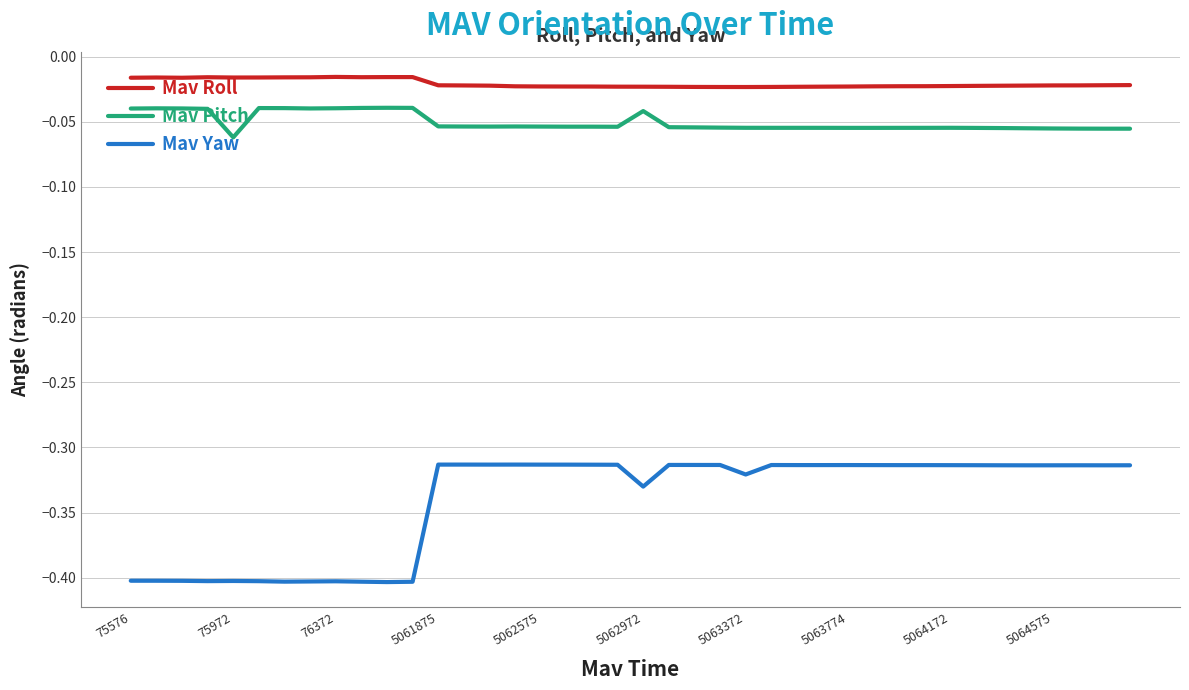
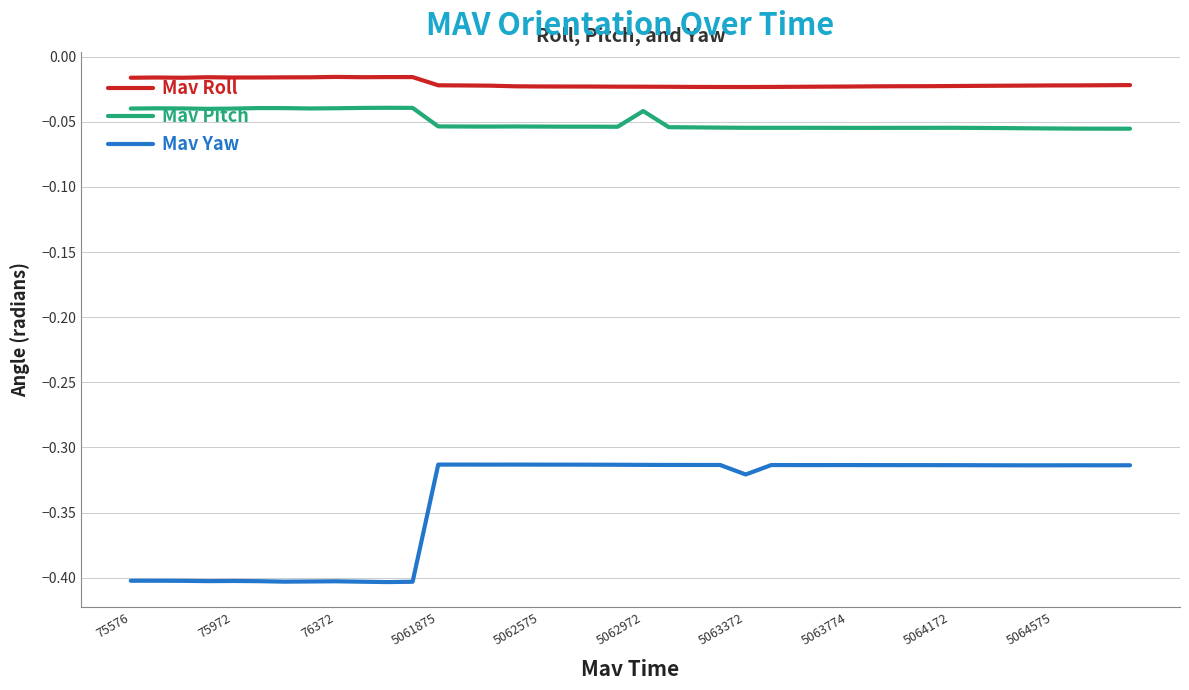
Mav Pitch, 75972: -0.062 -> -0.040
Mav Yaw, 5062972: -0.330 -> -0.313
